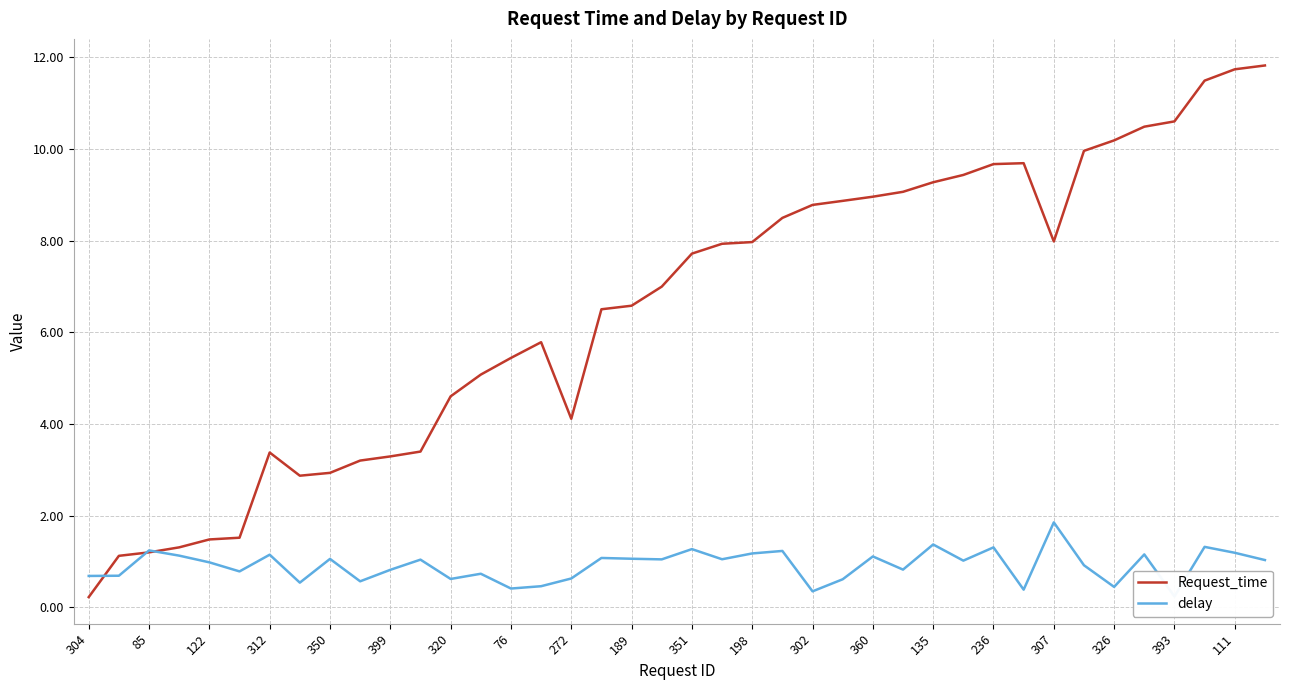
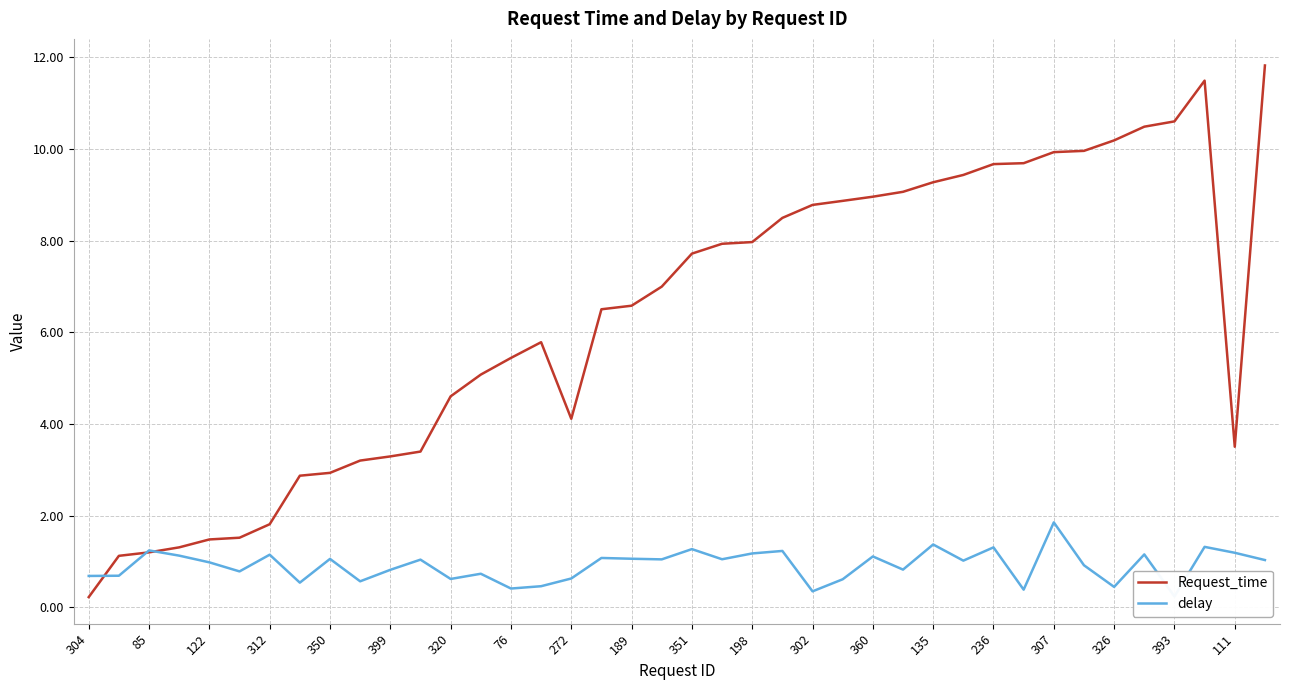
Request_time, 312: 3.4 -> 1.8
Request_time, 307: 8.0 -> 9.9
Request_time, 111: 11.7 -> 3.5
